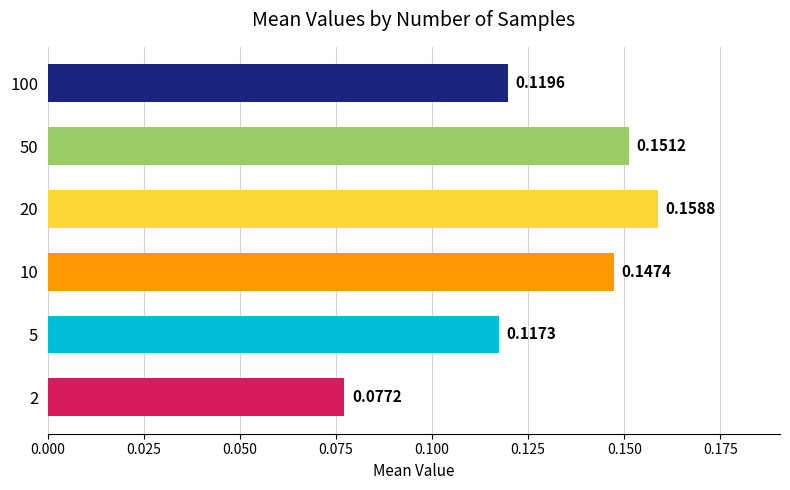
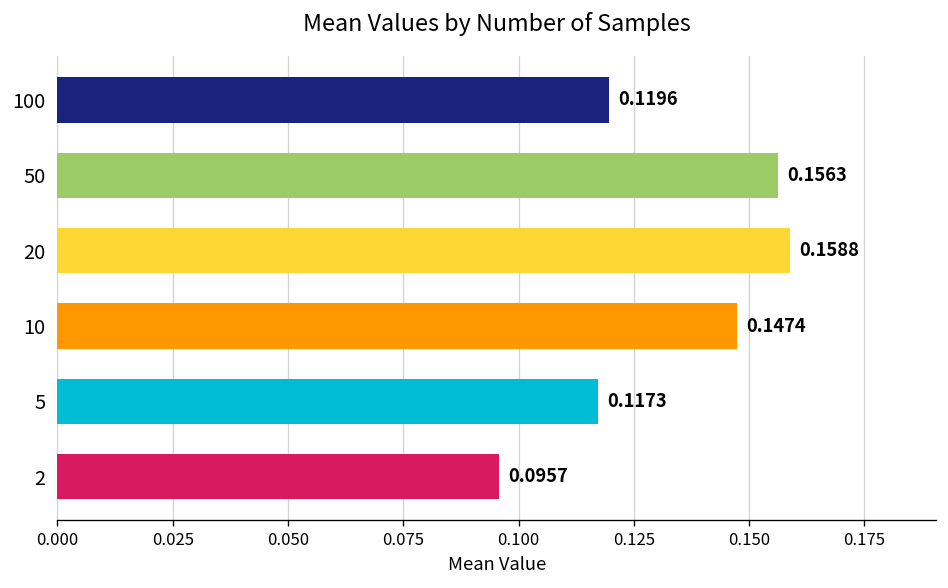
50: 0.1512 -> 0.1563
2: 0.0772 -> 0.0957
